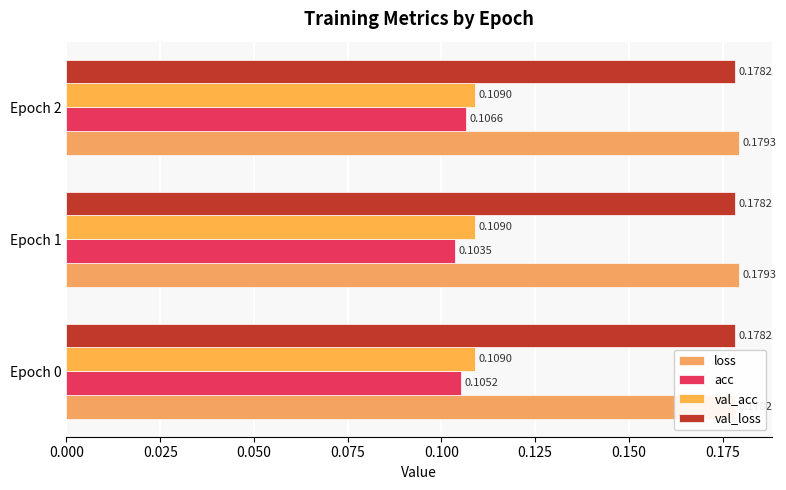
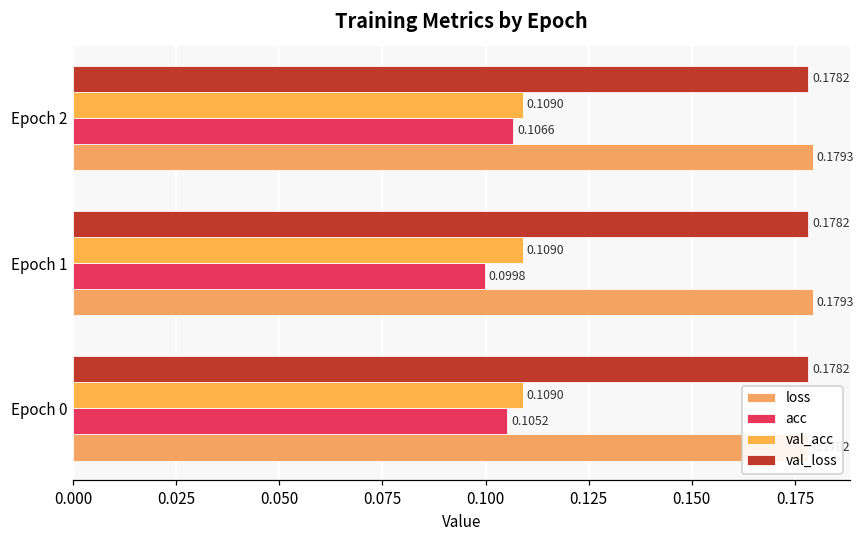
acc, Epoch 1: 0.1035 -> 0.0998
